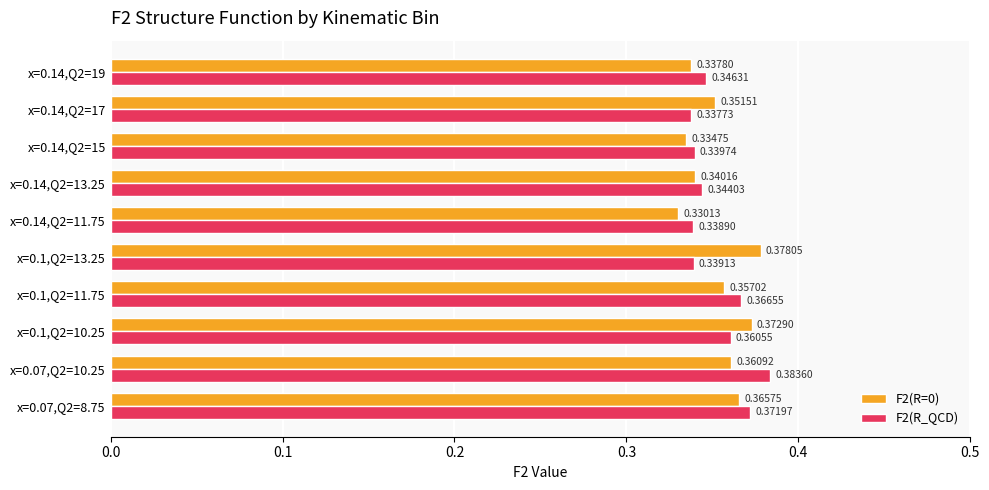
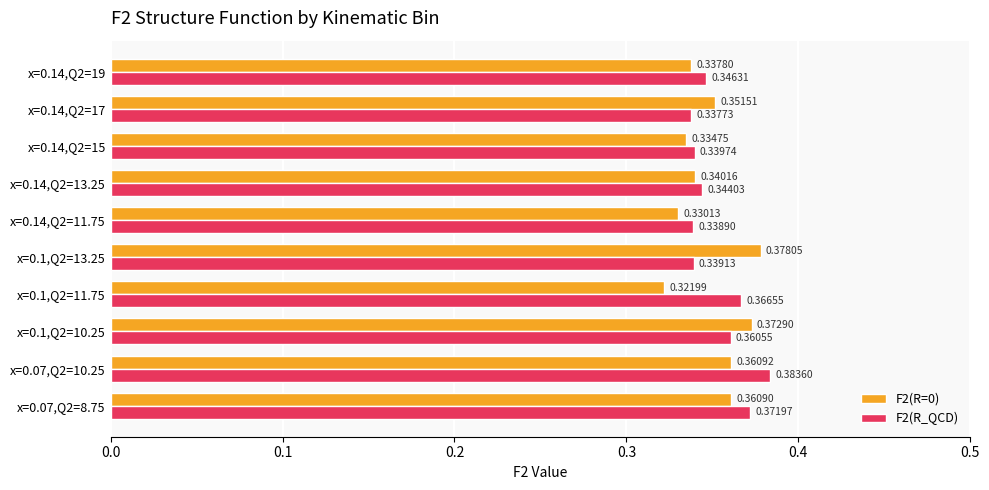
F2(R=0), x=0.1,Q2=11.75: 0.35702 -> 0.32199
F2(R=0), x=0.07,Q2=8.75: 0.36575 -> 0.36090
